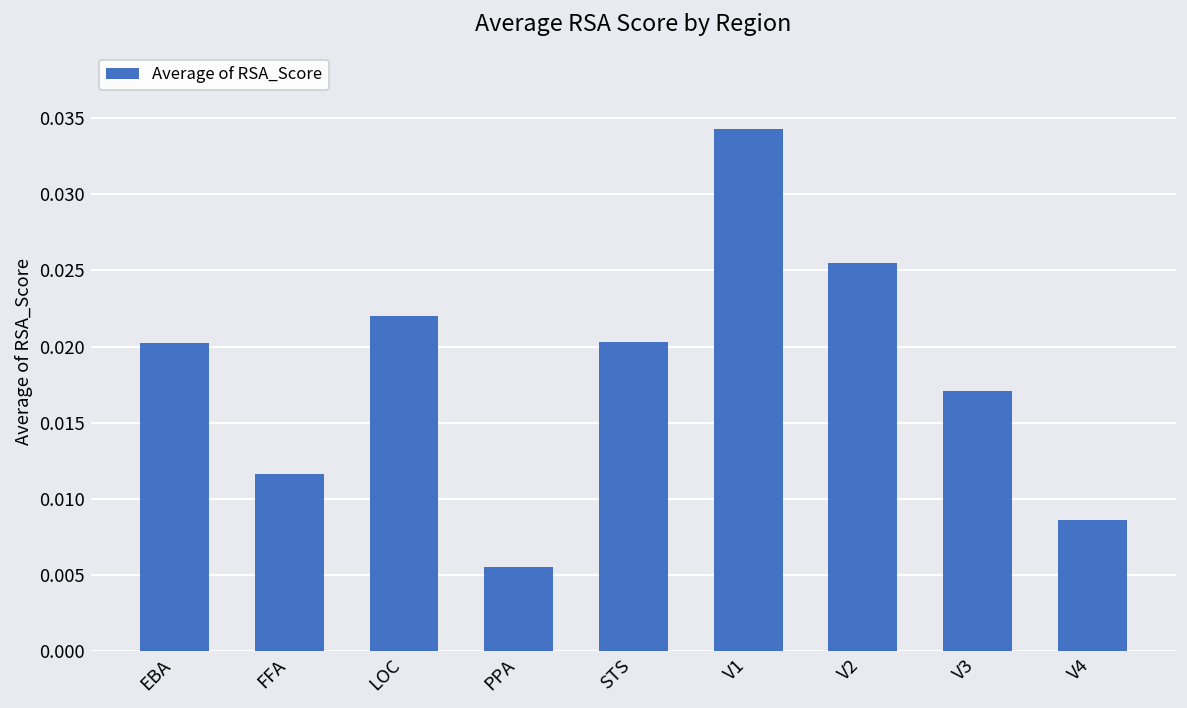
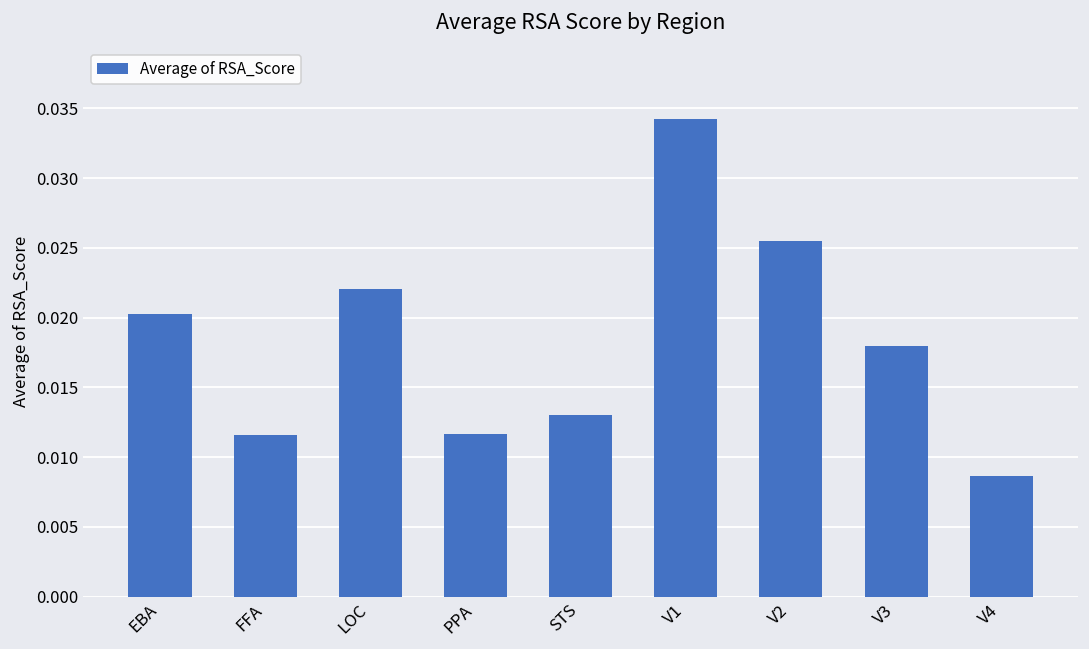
PPA: 0.0055 -> 0.0117
STS: 0.0203 -> 0.0130
V3: 0.0171 -> 0.0180
